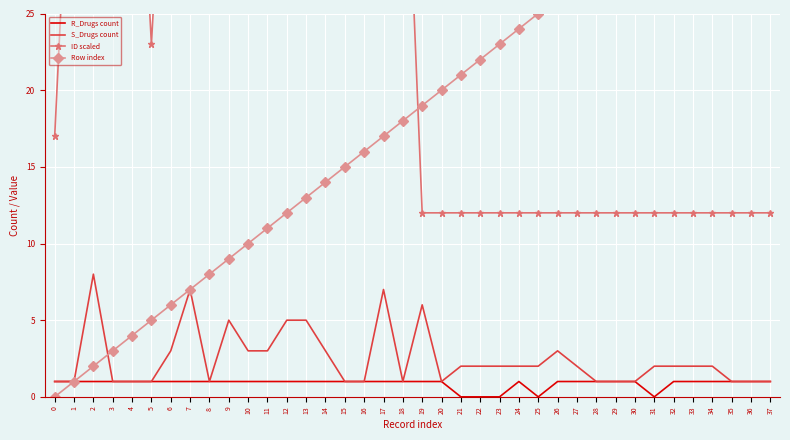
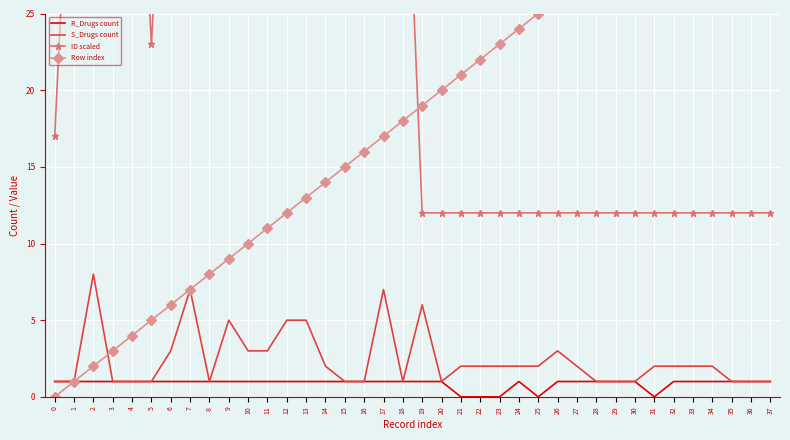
S_Drugs count, 14: 3 -> 2
